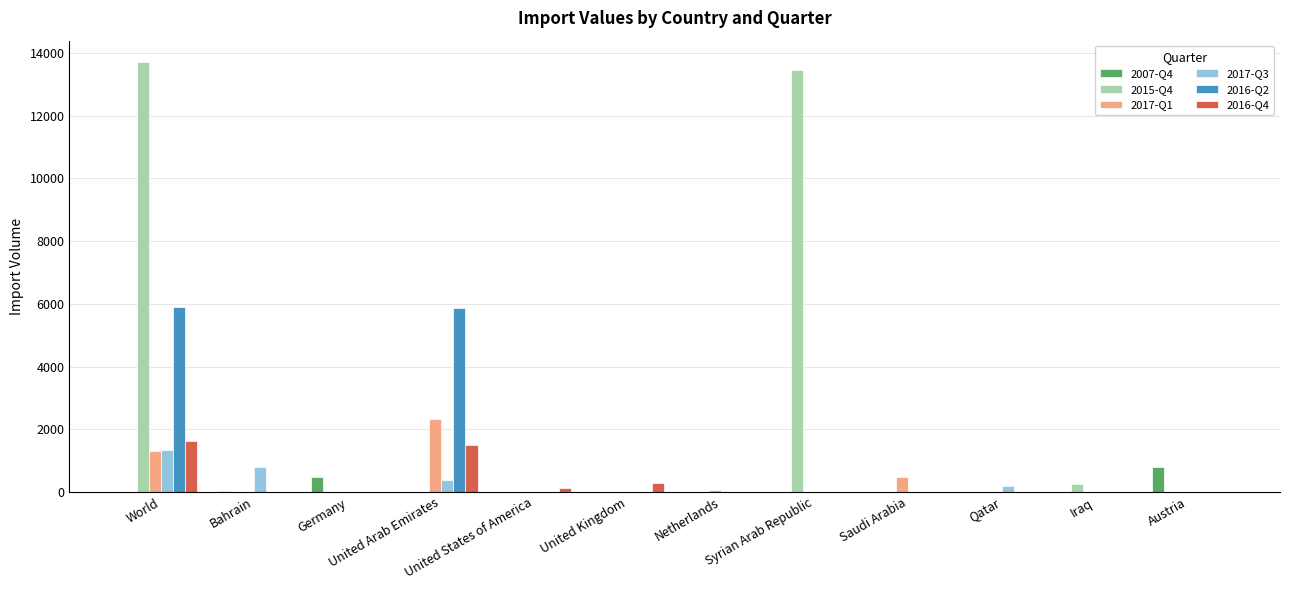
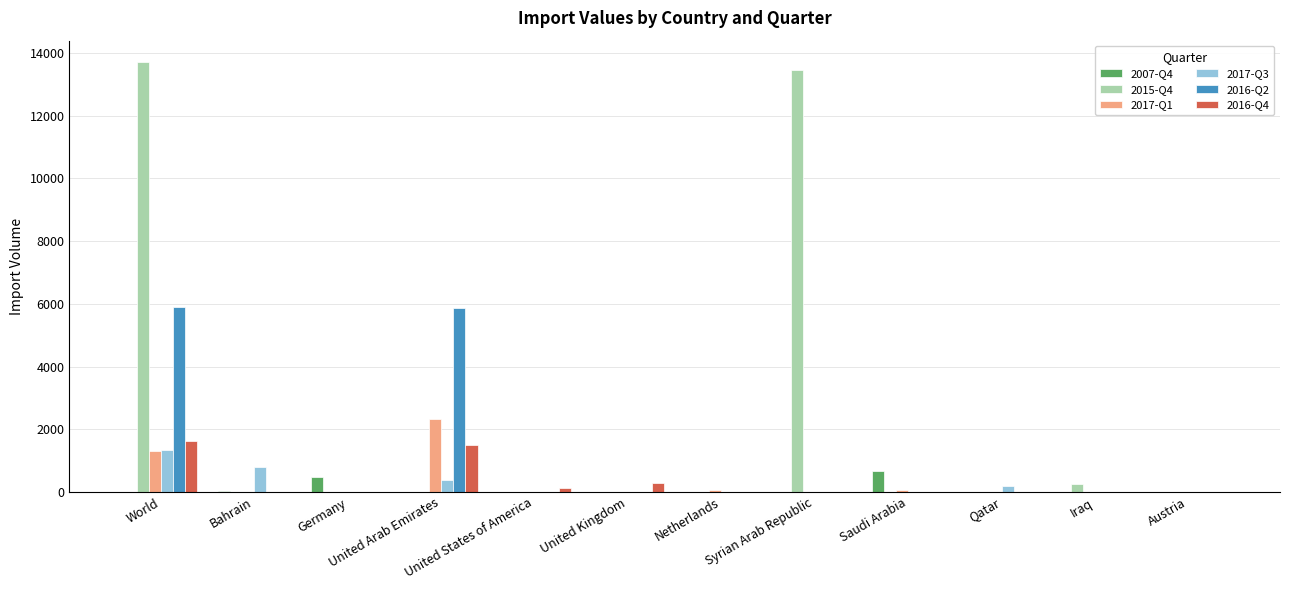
2007-Q4, Saudi Arabia: 0 -> 700
2017-Q1, Saudi Arabia: 500 -> 100
2007-Q4, Austria: 800 -> 0
